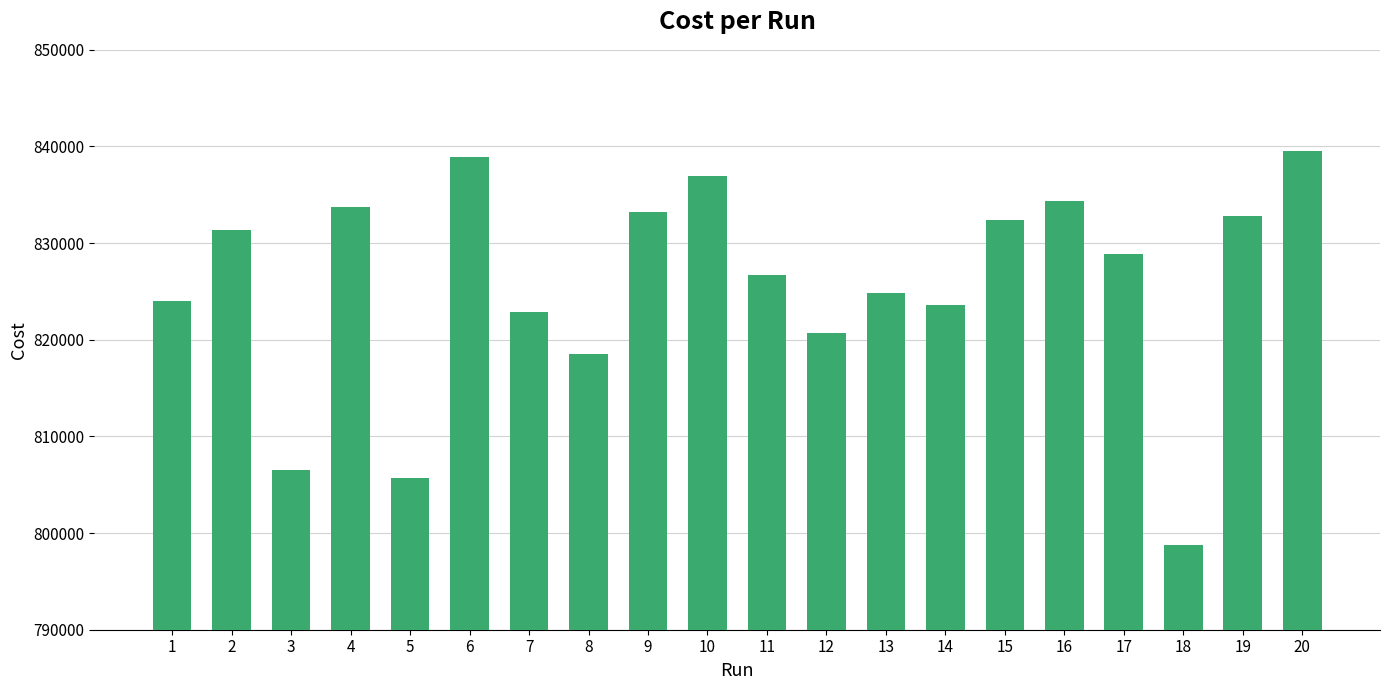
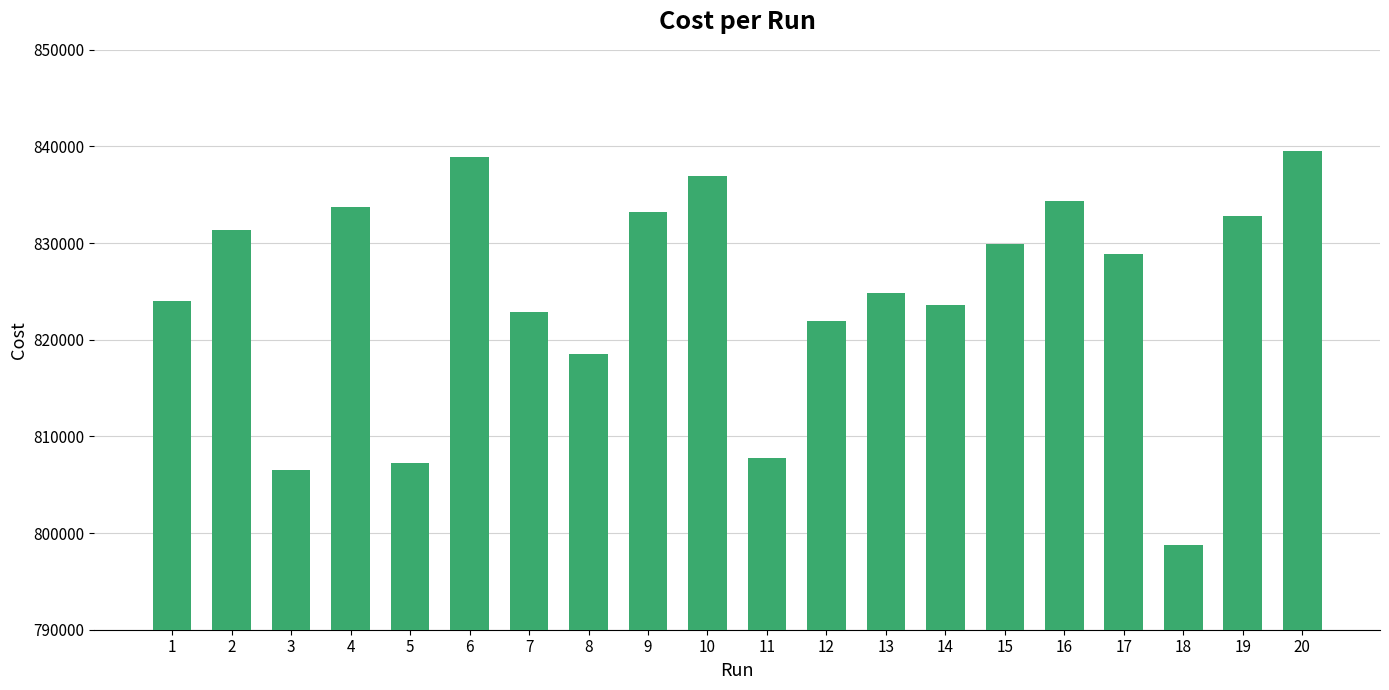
5: 806000 -> 807000
11: 827000 -> 808000
12: 821000 -> 822000
15: 832000 -> 830000
